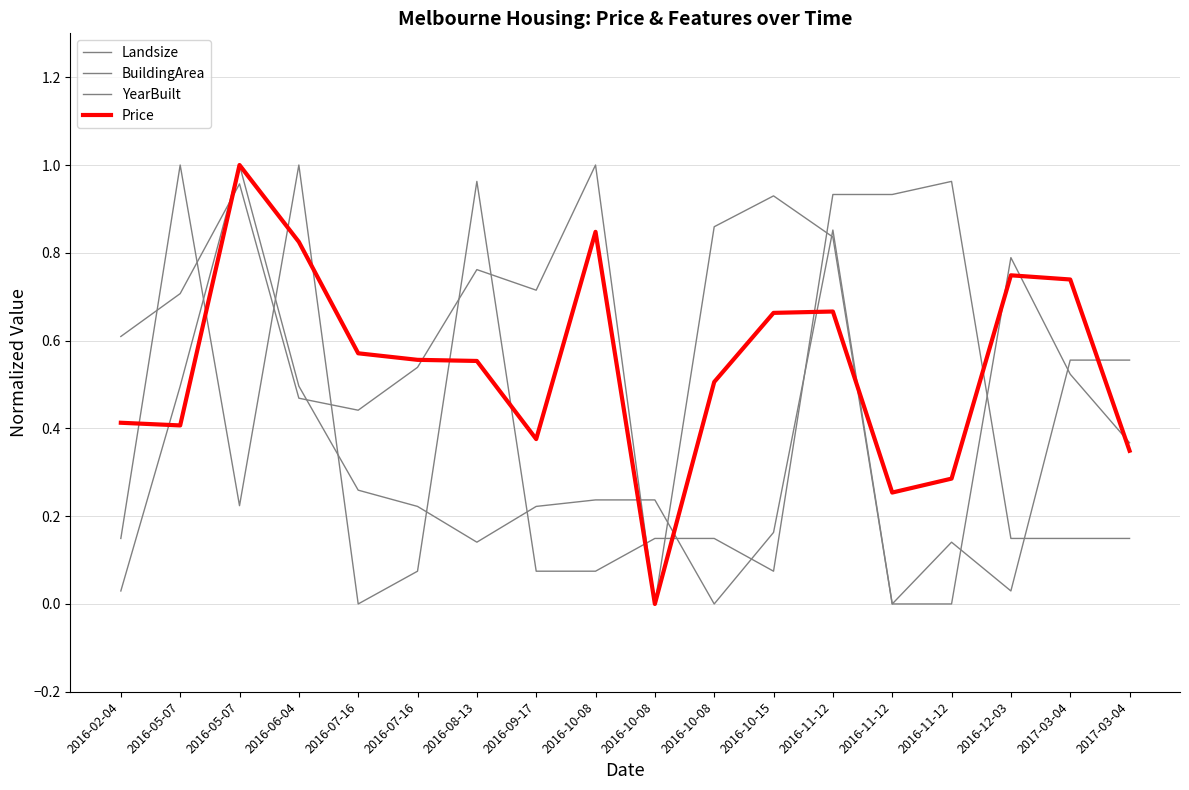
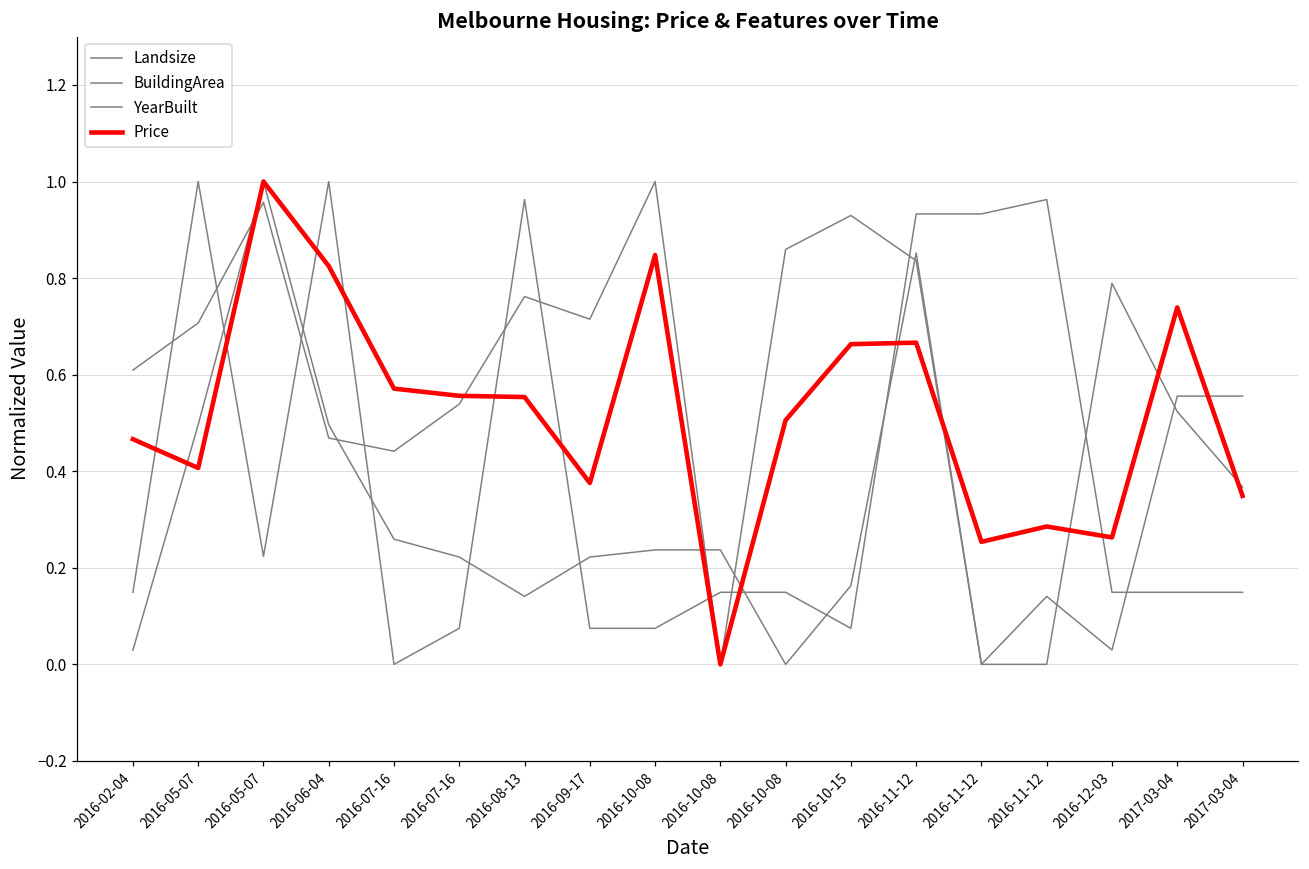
Price, 2016-02-04: 0.41 -> 0.47
Price, 2016-12-03: 0.75 -> 0.26
